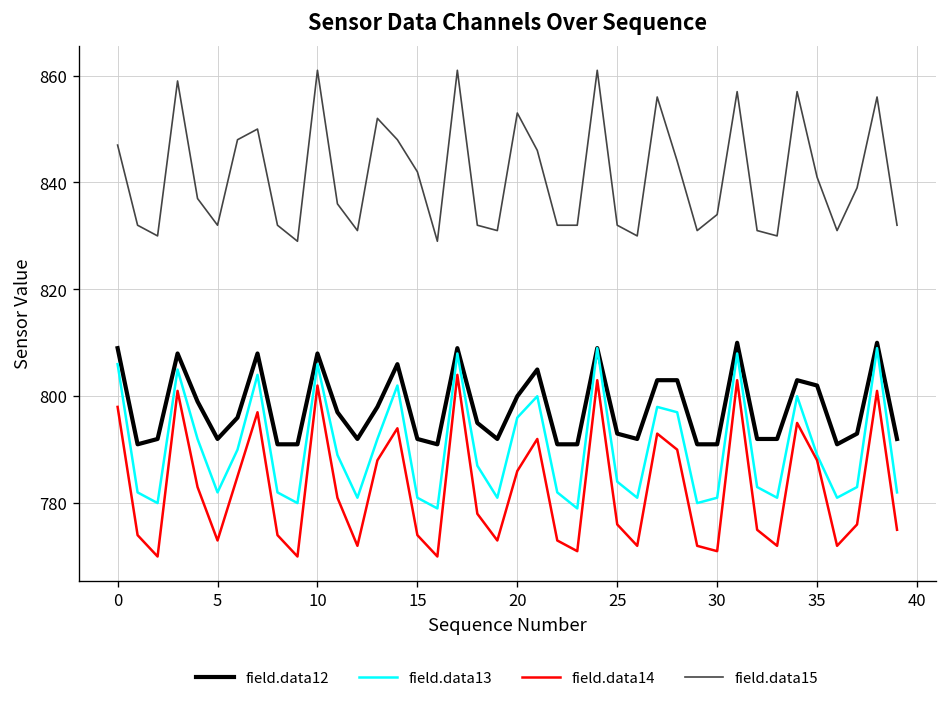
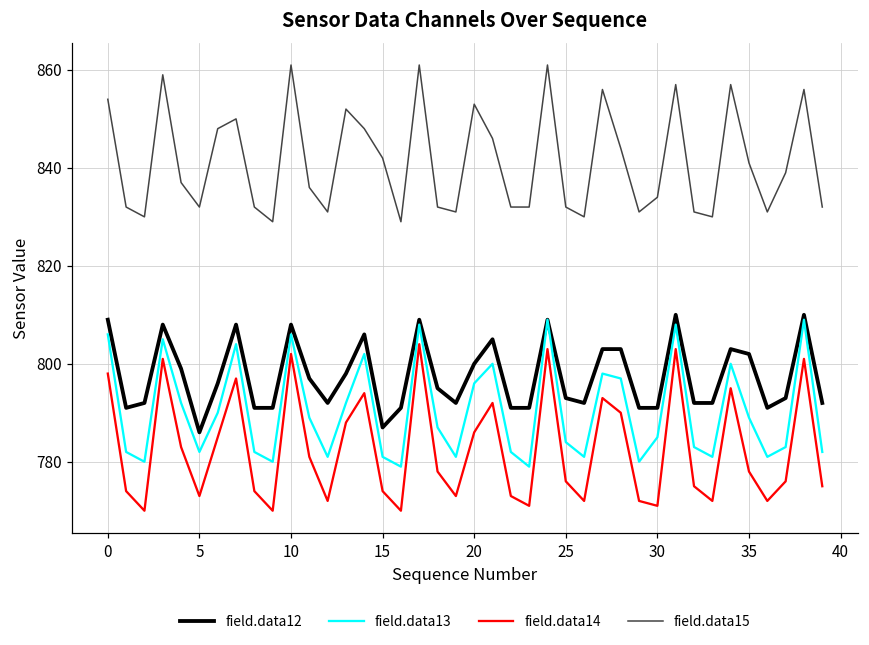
field.data15, 0: 847 -> 854
field.data12, 5: 792 -> 786
field.data12, 15: 792 -> 787
field.data13, 30: 781 -> 785
field.data14, 35: 788 -> 778
